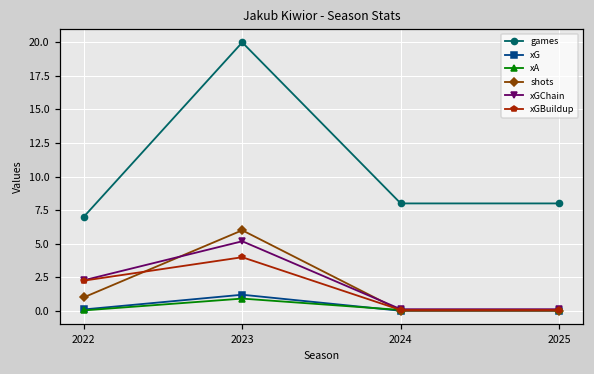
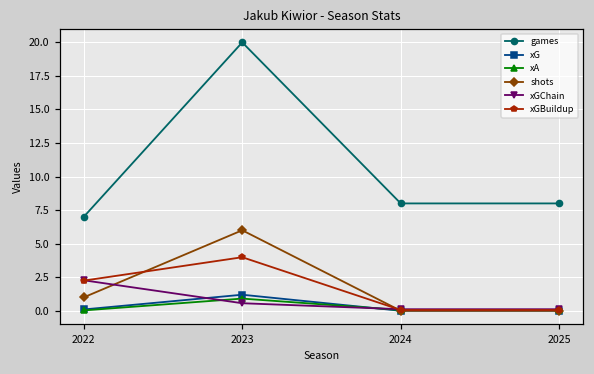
xGChain, 2023: 5.2 -> 0.6
